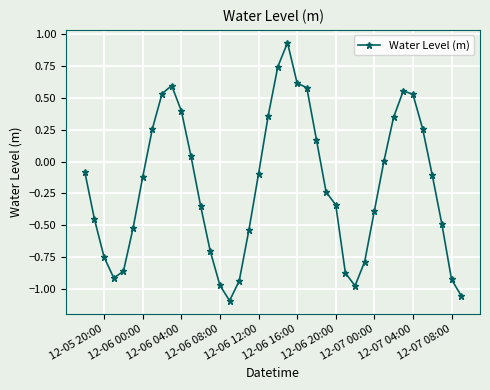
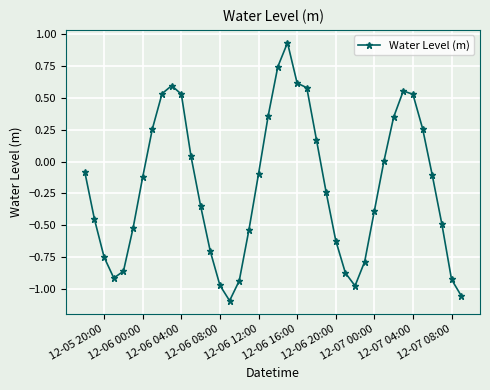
12-06 04:00: 0.40 -> 0.53
12-06 20:00: -0.34 -> -0.62
